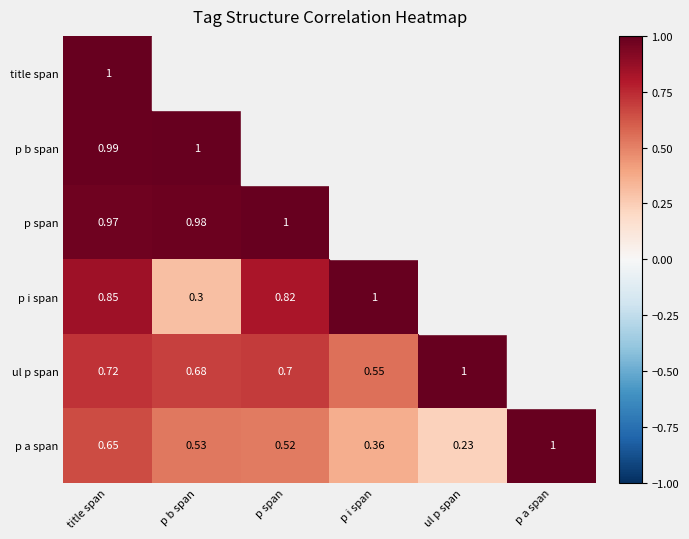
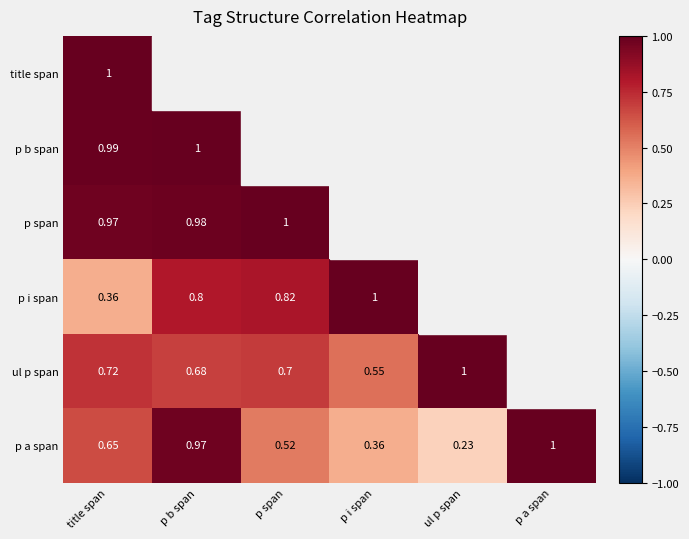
p i span, title span: 0.85 -> 0.36
p i span, p b span: 0.3 -> 0.8
p a span, p b span: 0.53 -> 0.97
